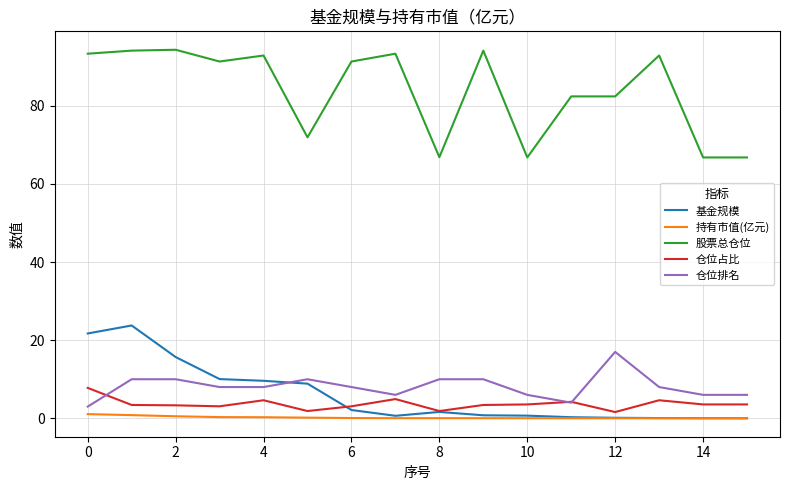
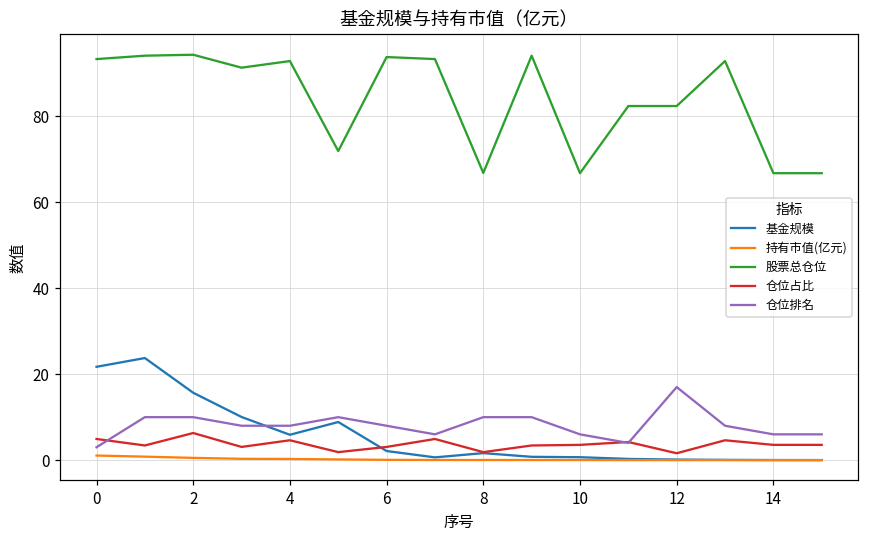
仓位占比, 0: 8 -> 5
仓位占比, 2: 3 -> 6
基金规模, 4: 10 -> 6
股票总仓位, 6: 91 -> 94
